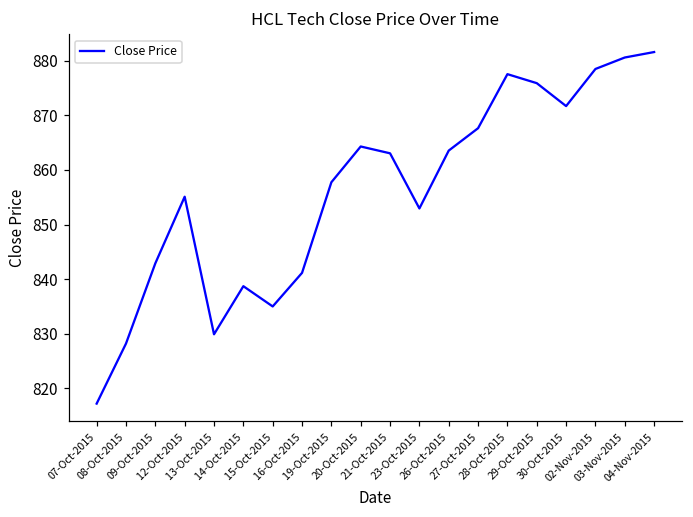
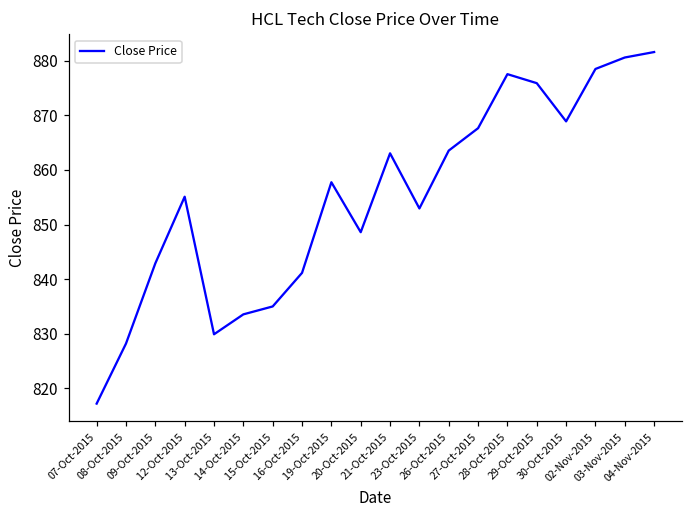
14-Oct-2015: 839 -> 834
20-Oct-2015: 864 -> 849
30-Oct-2015: 872 -> 869
